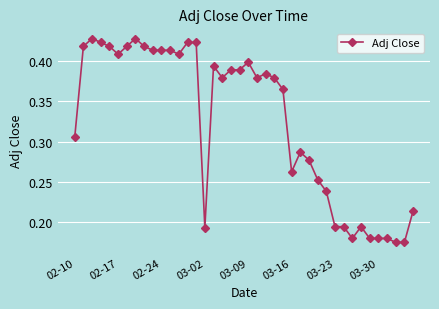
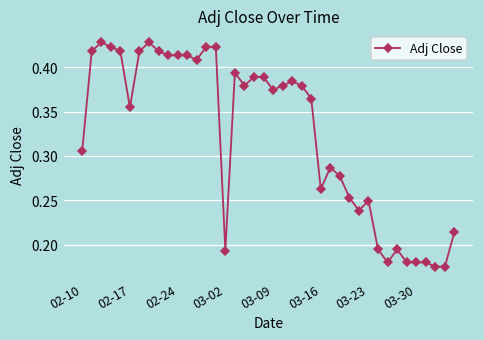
02-17: 0.41 -> 0.35
03-09: 0.40 -> 0.37
03-23: 0.19 -> 0.25
